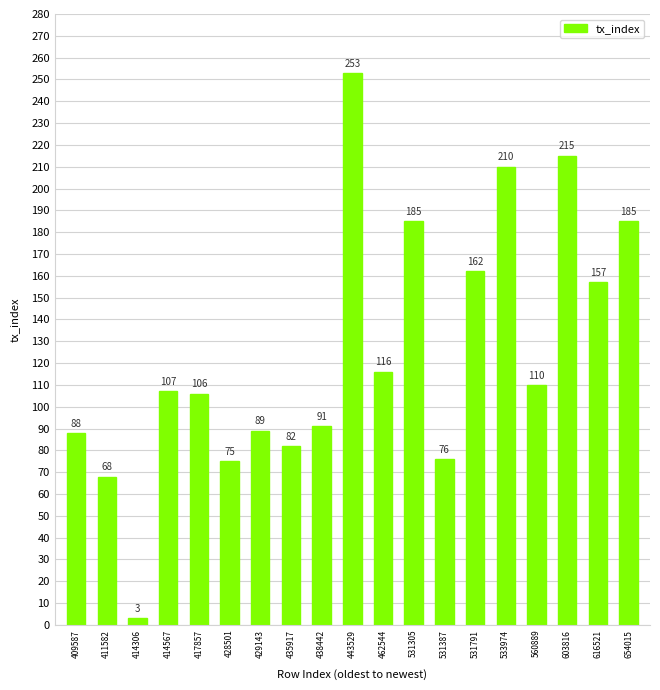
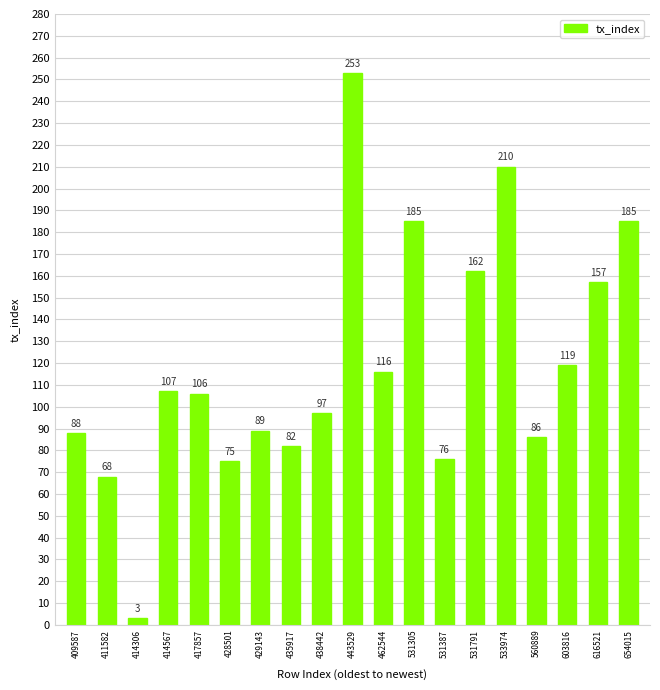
438442: 91 -> 97
560889: 110 -> 86
603816: 215 -> 119
